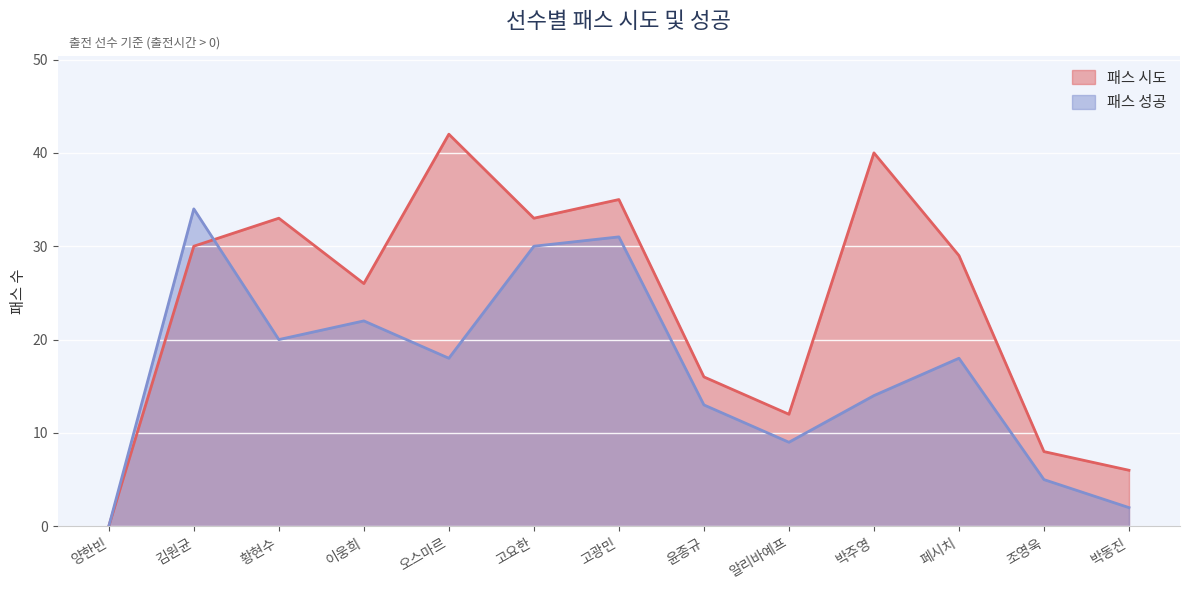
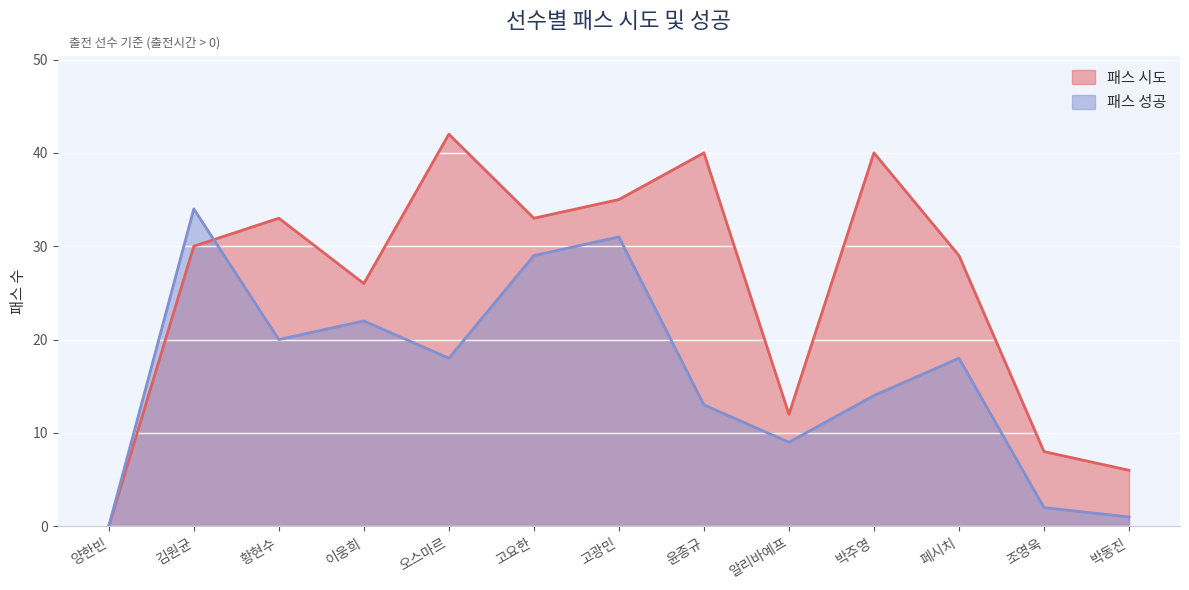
패스 성공, 고요한: 30 -> 29
패스 시도, 윤종규: 16 -> 40
패스 성공, 조영욱: 5 -> 2
패스 성공, 박동진: 2 -> 1
